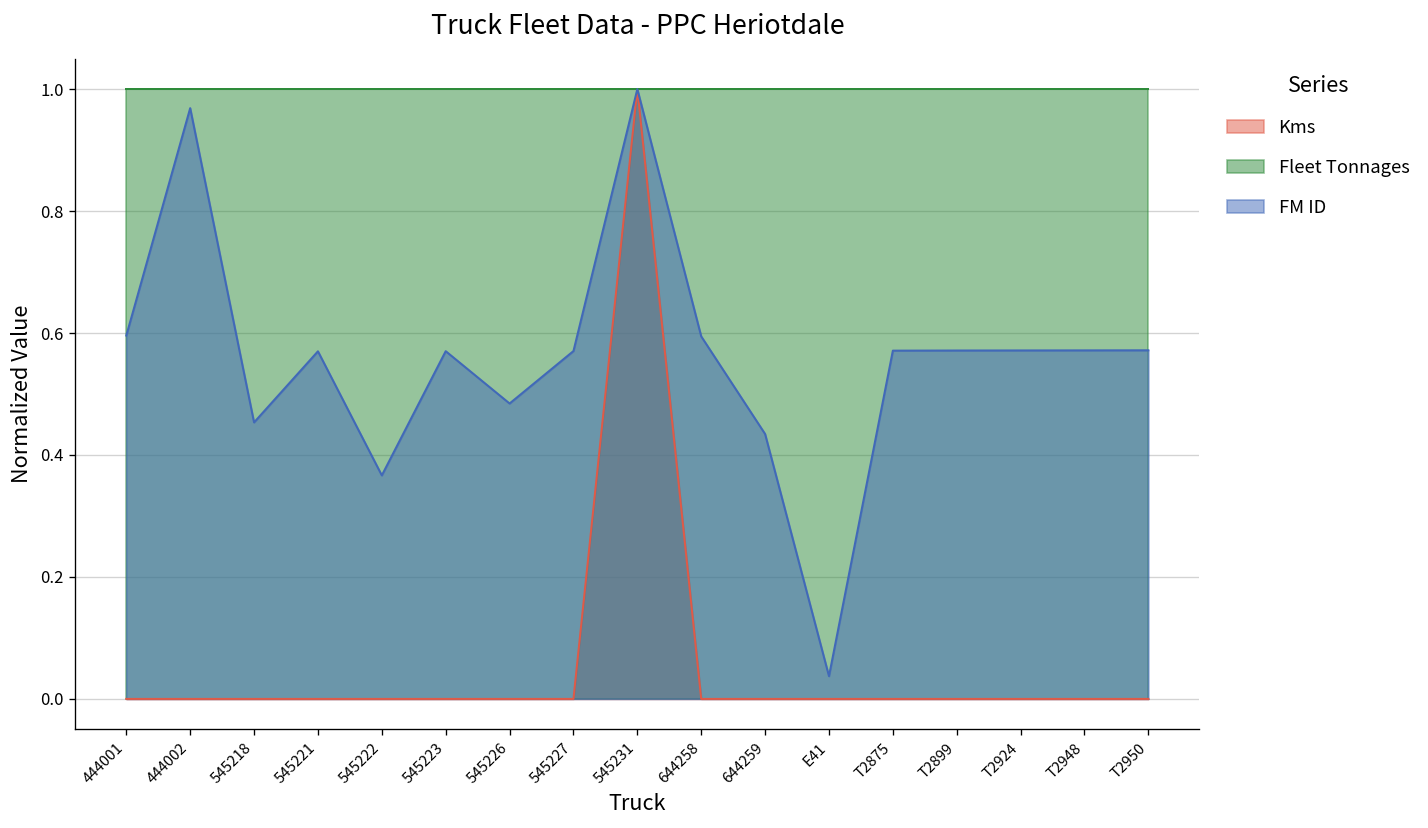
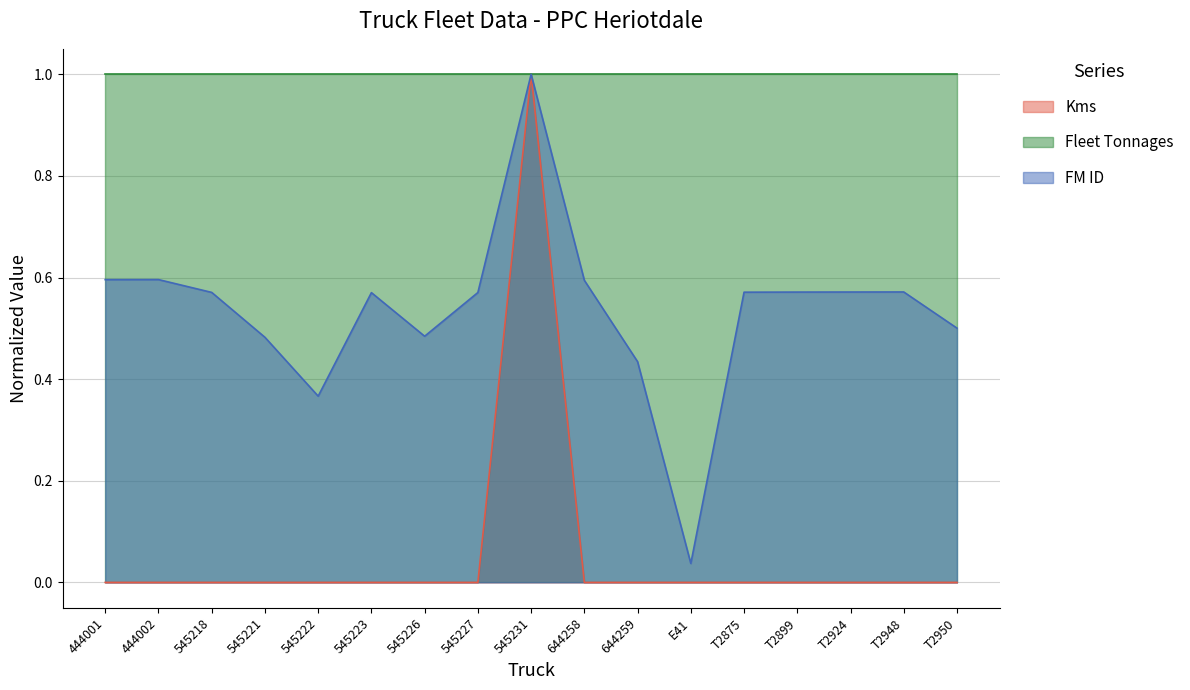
FM ID, 444002: 0.97 -> 0.60
FM ID, 545218: 0.45 -> 0.57
FM ID, 545221: 0.57 -> 0.48
FM ID, T2950: 0.57 -> 0.50
